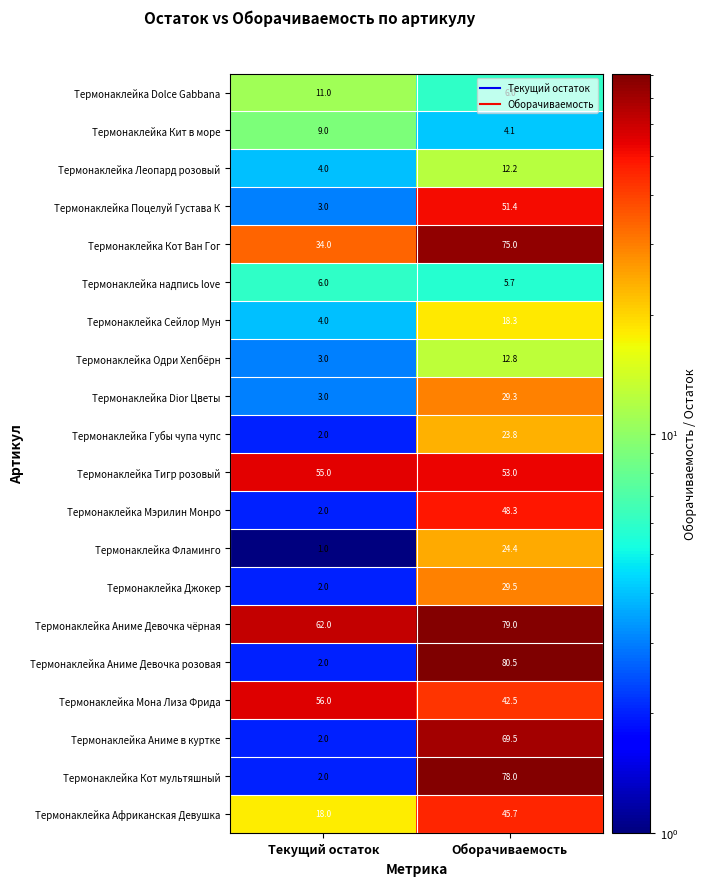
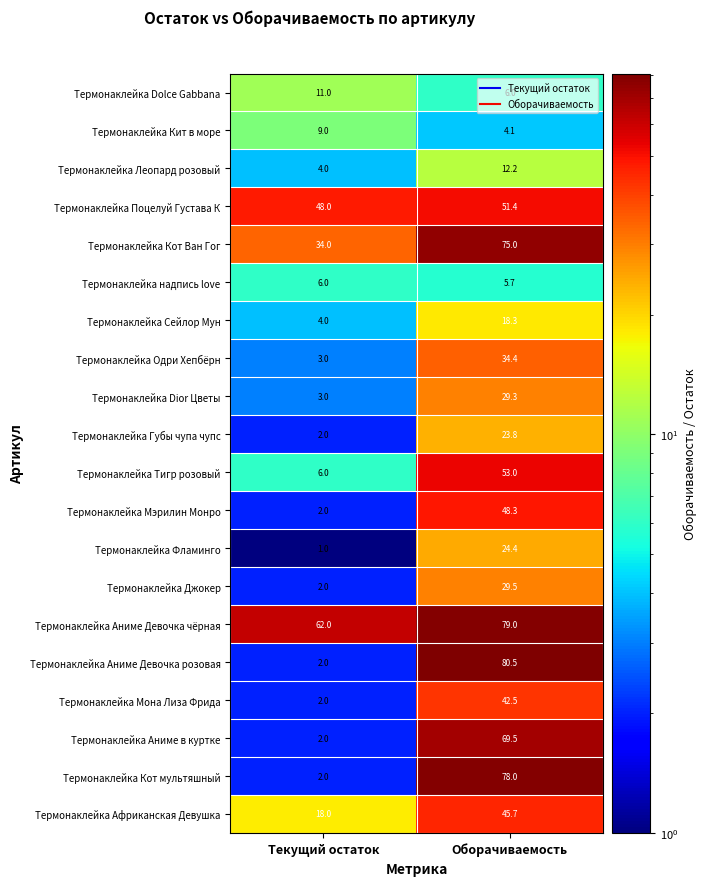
Термонаклейка Поцелуй Густава К, Текущий остаток: 3.0 -> 48.0
Термонаклейка Одри Хепбёрн, Оборачиваемость: 12.8 -> 34.4
Термонаклейка Тигр розовый, Текущий остаток: 55.0 -> 6.0
Термонаклейка Мона Лиза Фрида, Текущий остаток: 56.0 -> 2.0
